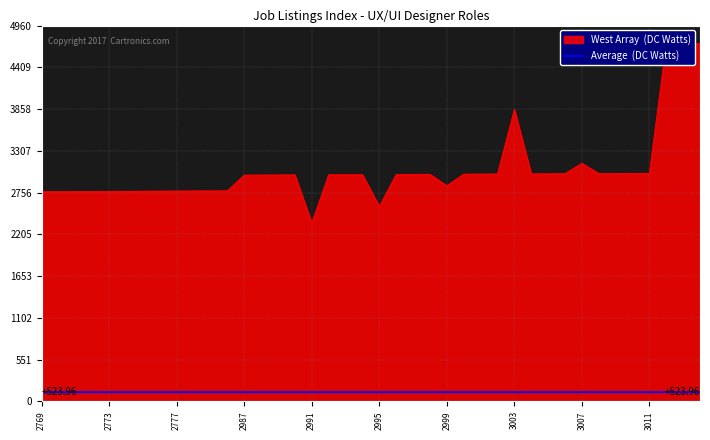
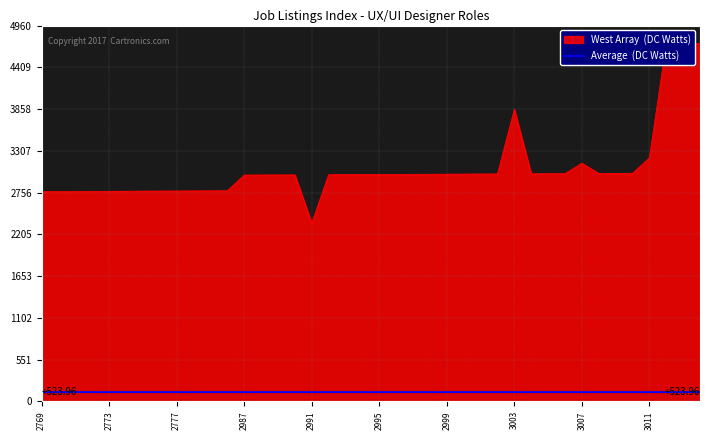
West Array (DC Watts), 2995: 2600 -> 3000
West Array (DC Watts), 2999: 2800 -> 3000
West Array (DC Watts), 3011: 3000 -> 3200
